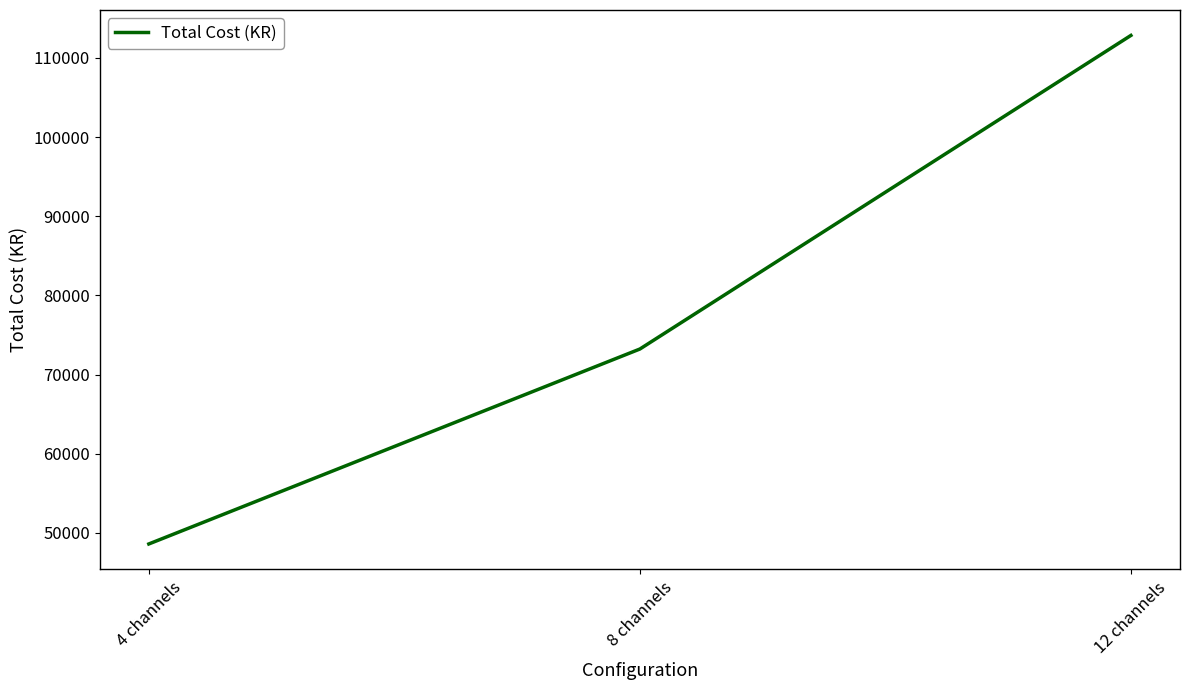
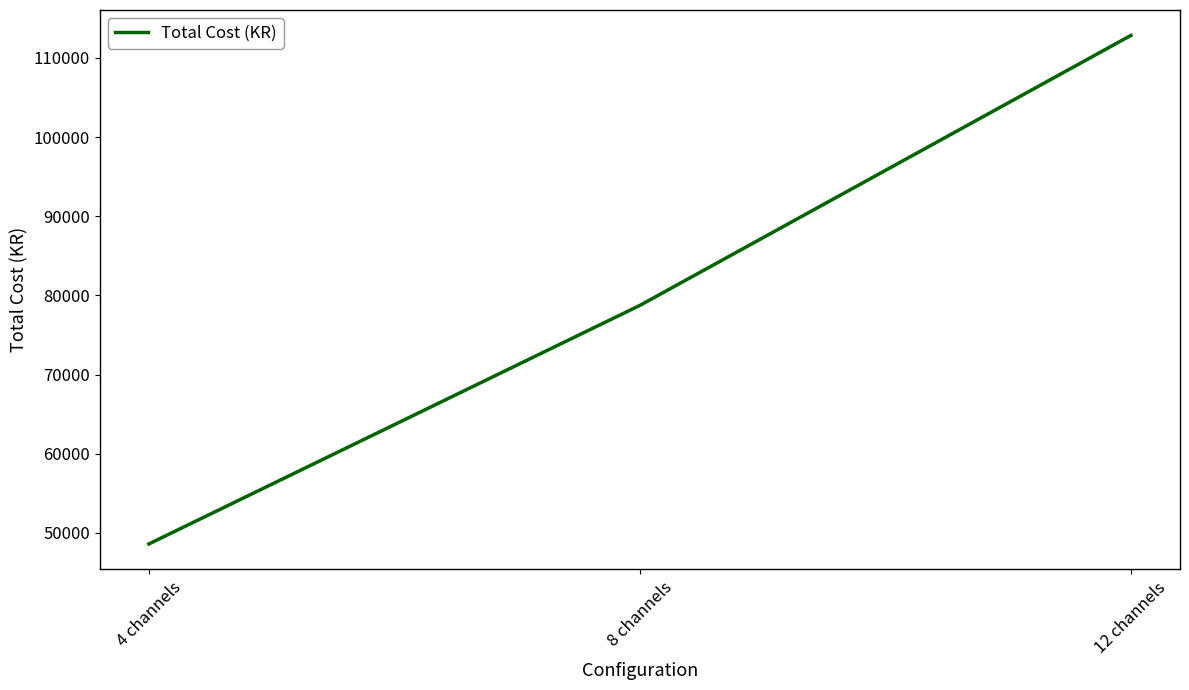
8 channels: 73000 -> 79000
